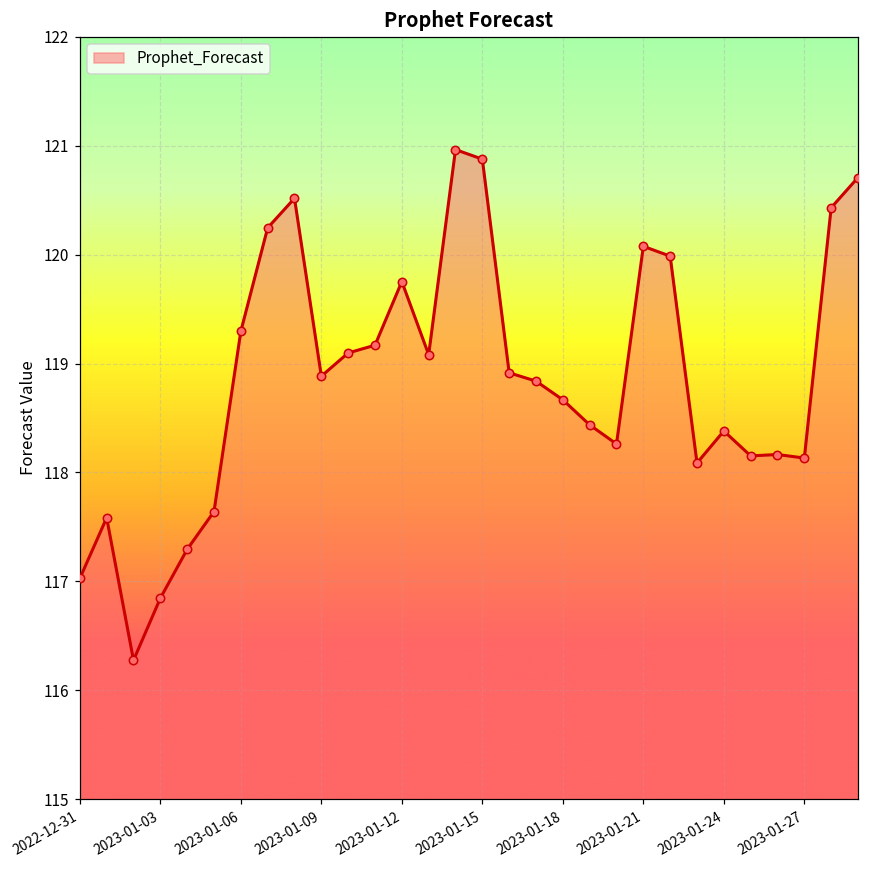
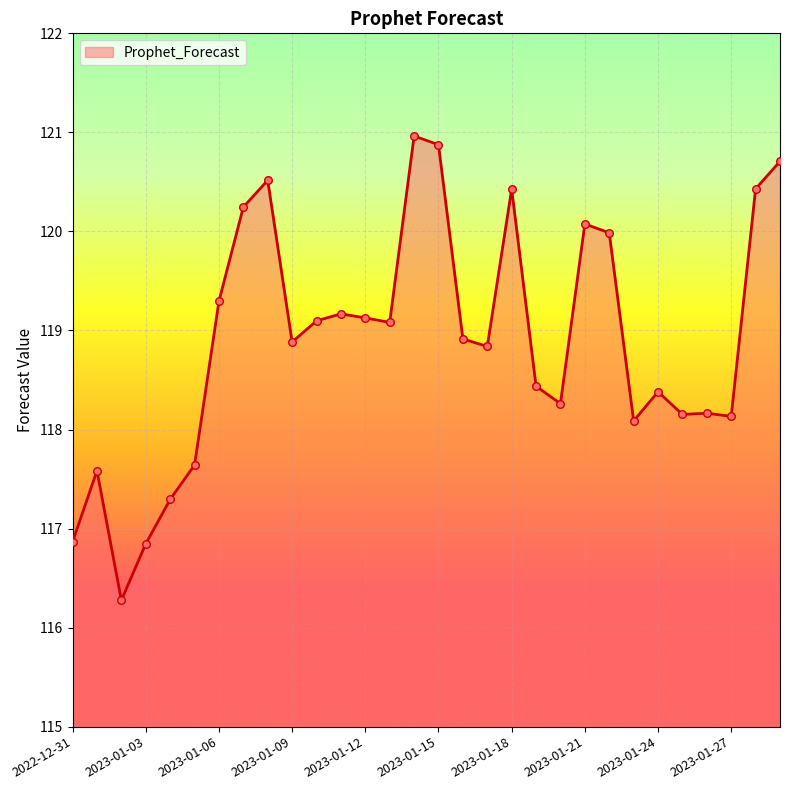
2022-12-31: 117.0 -> 116.9
2023-01-12: 119.8 -> 119.1
2023-01-18: 118.7 -> 120.4
